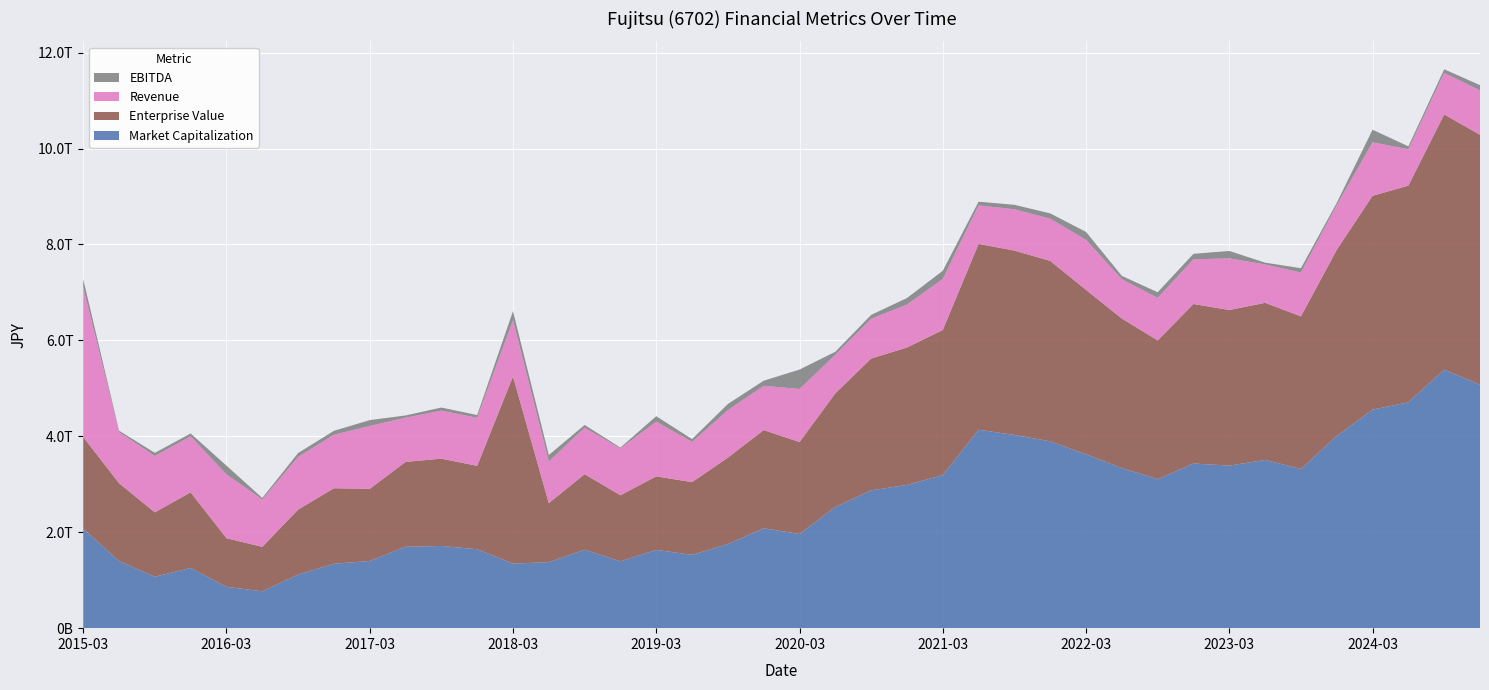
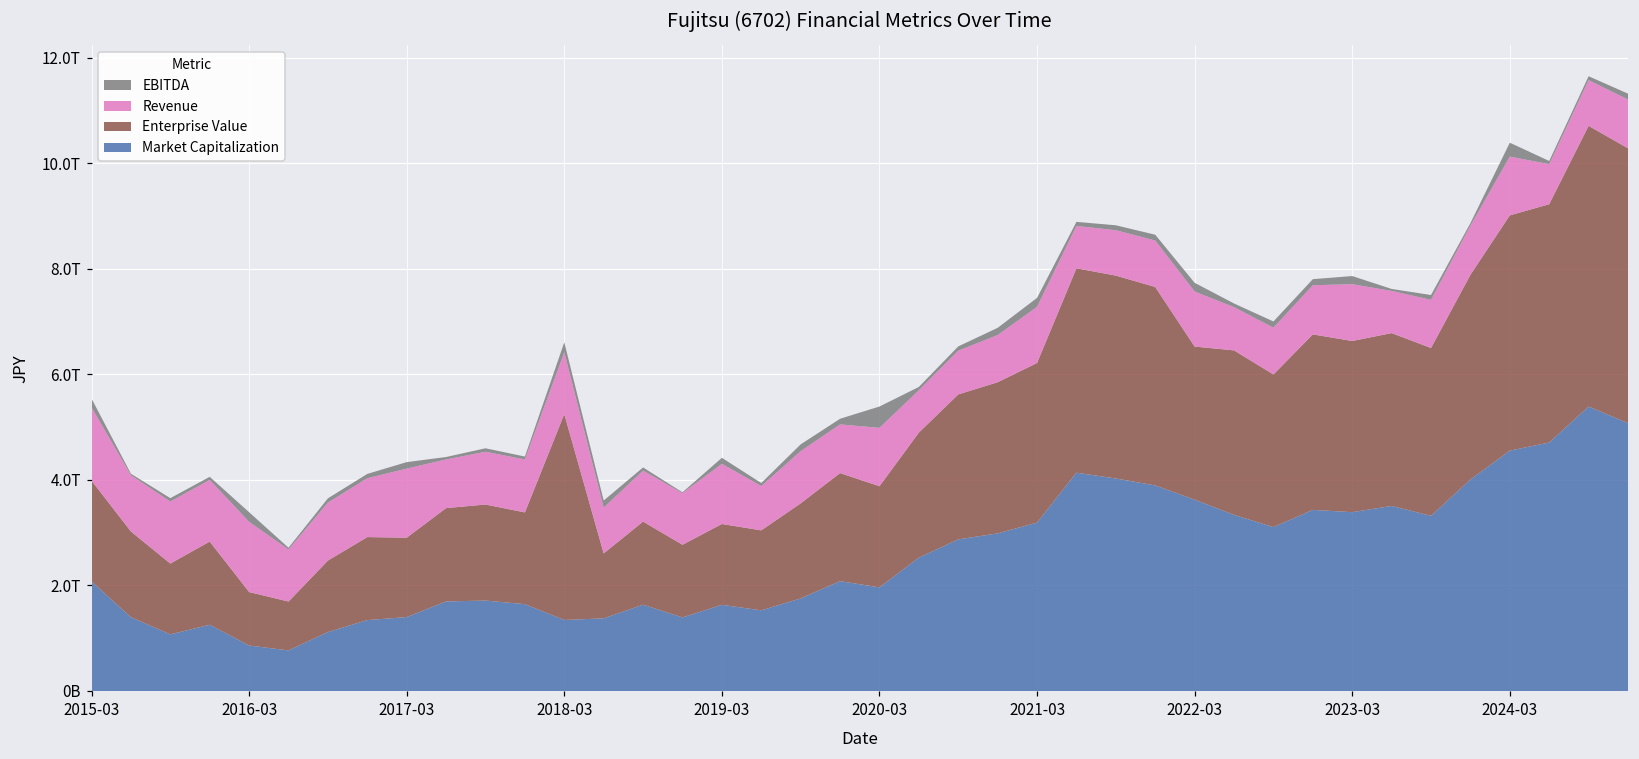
Revenue, 2015-03: 3.1T -> 1.4T
Enterprise Value, 2022-03: 3.4T -> 2.9T
